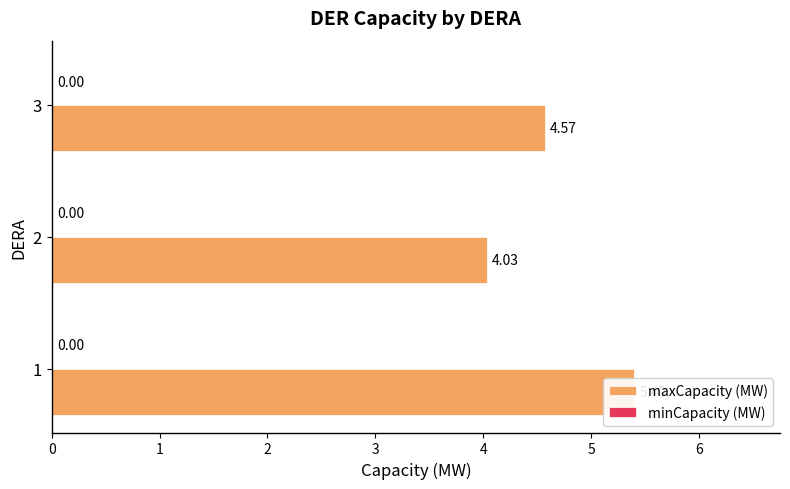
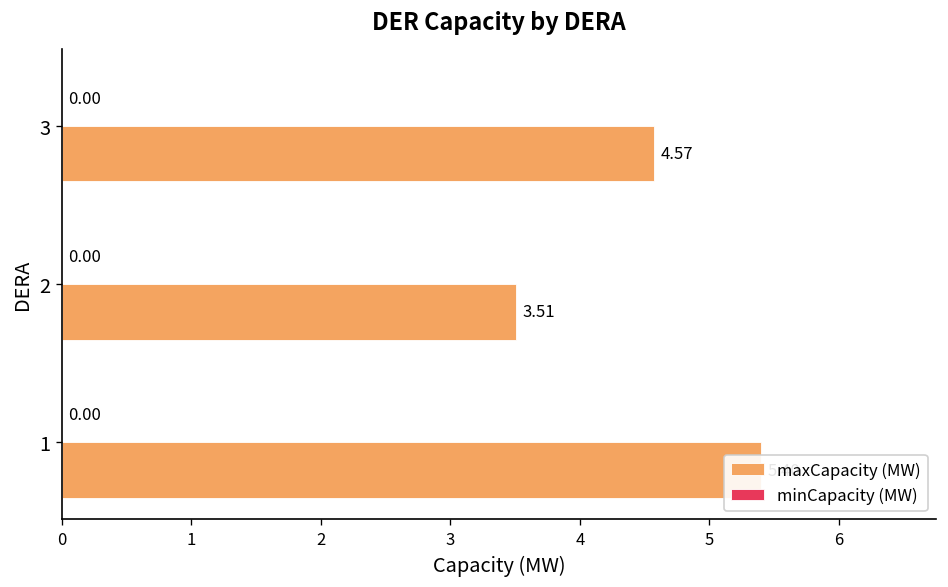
maxCapacity (MW), 2: 4.03 -> 3.51
